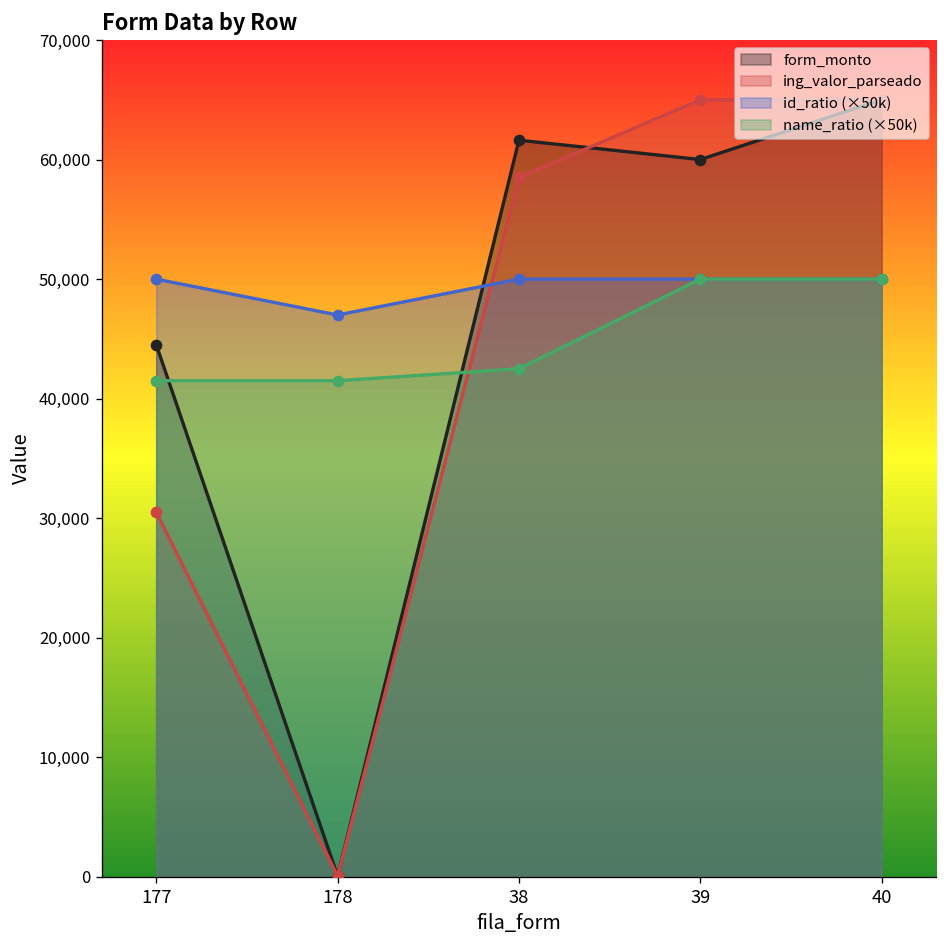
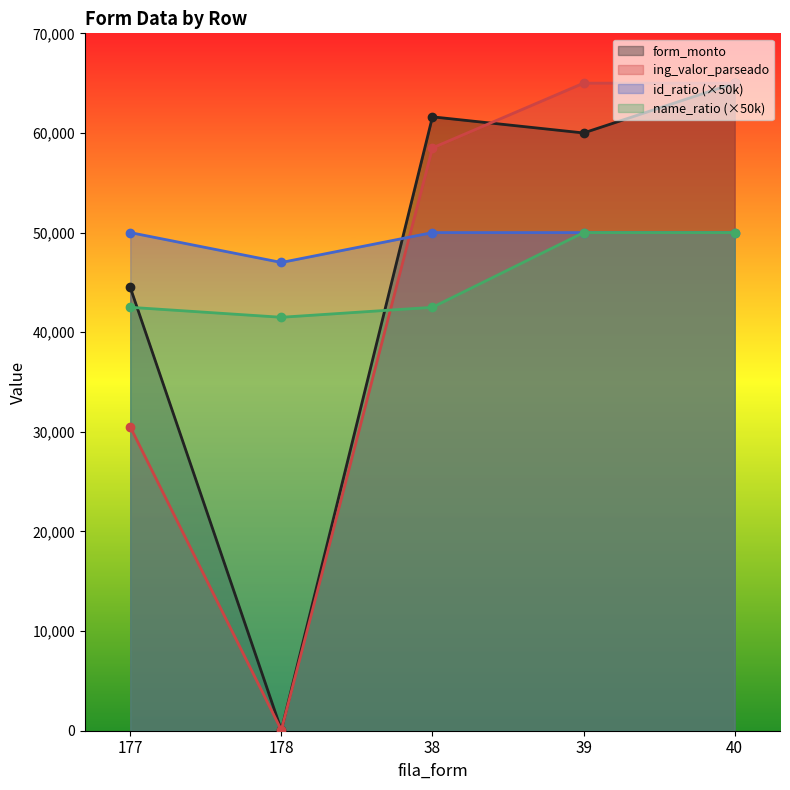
name_ratio (×50k), 177: 42,000 -> 43,000
